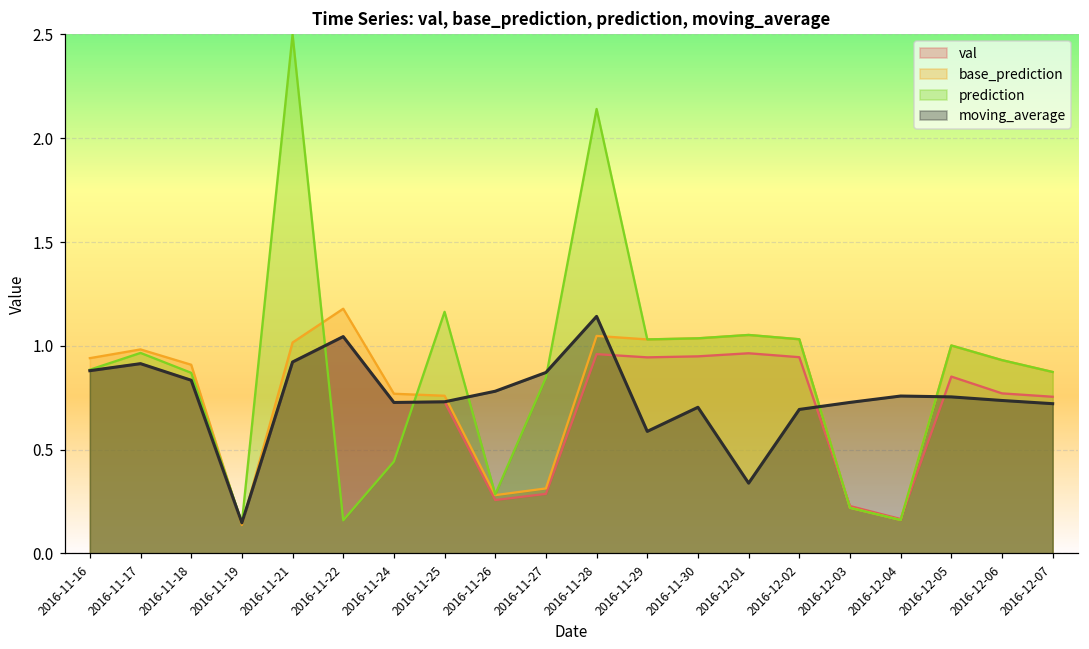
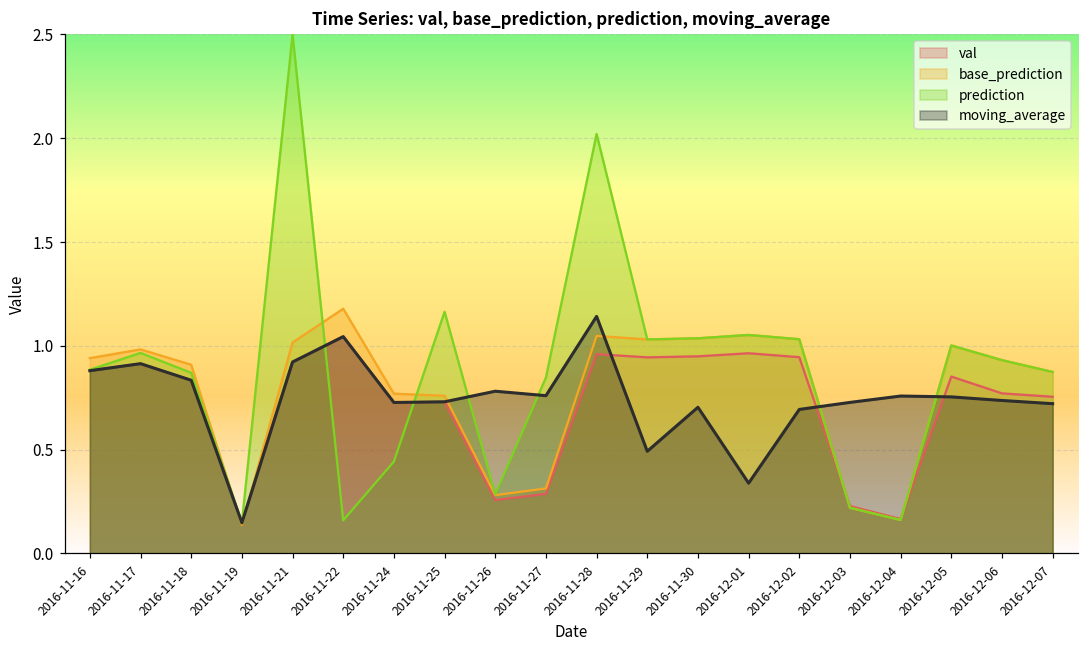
moving_average, 2016-11-27: 0.87 -> 0.76
prediction, 2016-11-28: 2.14 -> 2.02
moving_average, 2016-11-29: 0.59 -> 0.49
